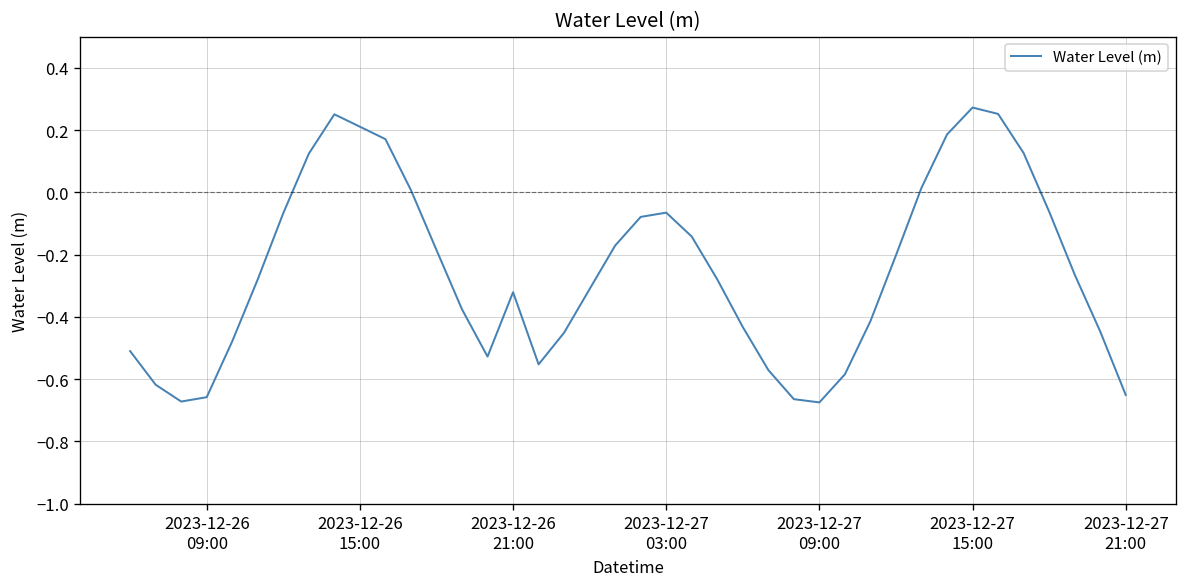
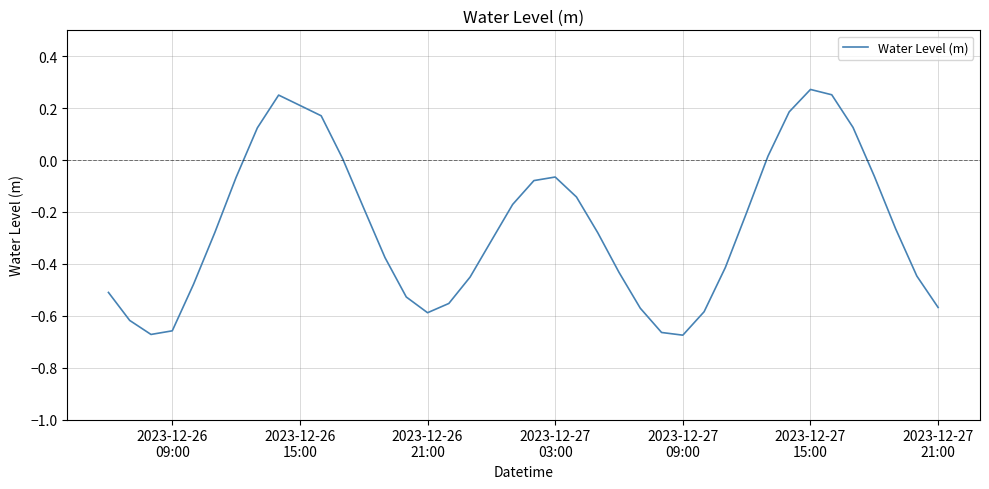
2023-12-26 21:00: -0.32 -> -0.59
2023-12-27 21:00: -0.65 -> -0.57
